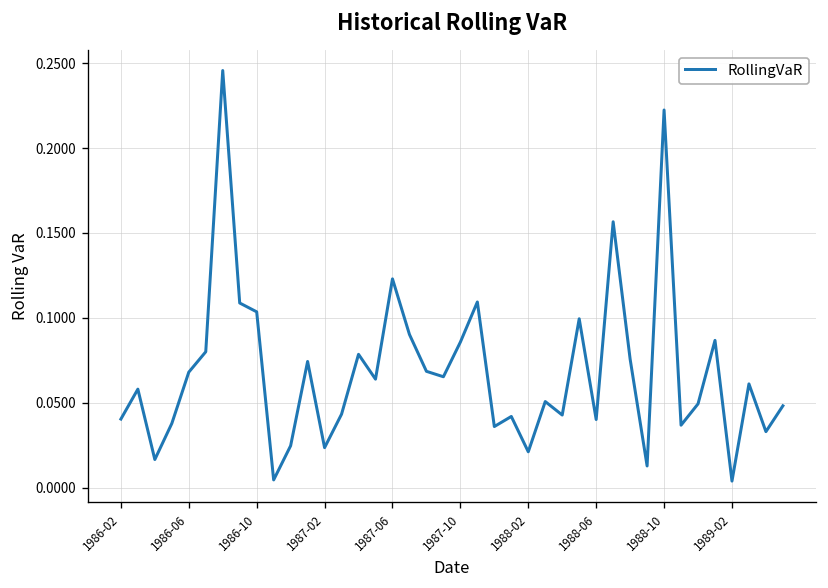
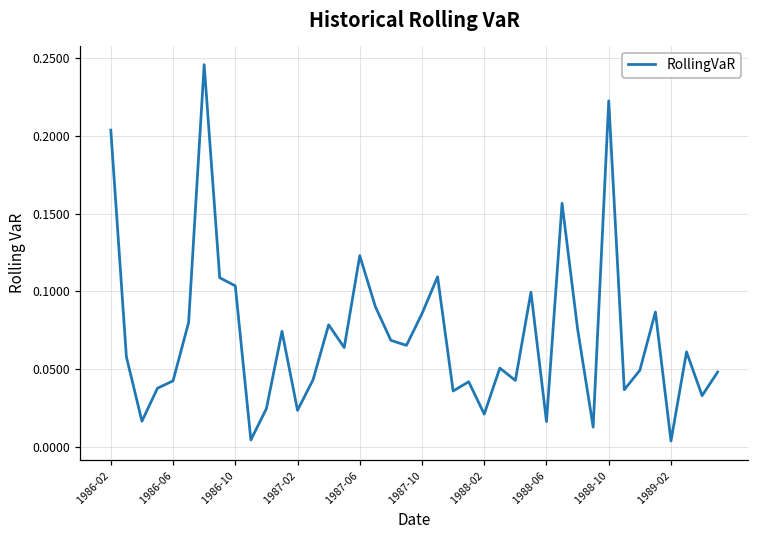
1986-02: 0.041 -> 0.204
1986-06: 0.068 -> 0.043
1988-06: 0.040 -> 0.016
